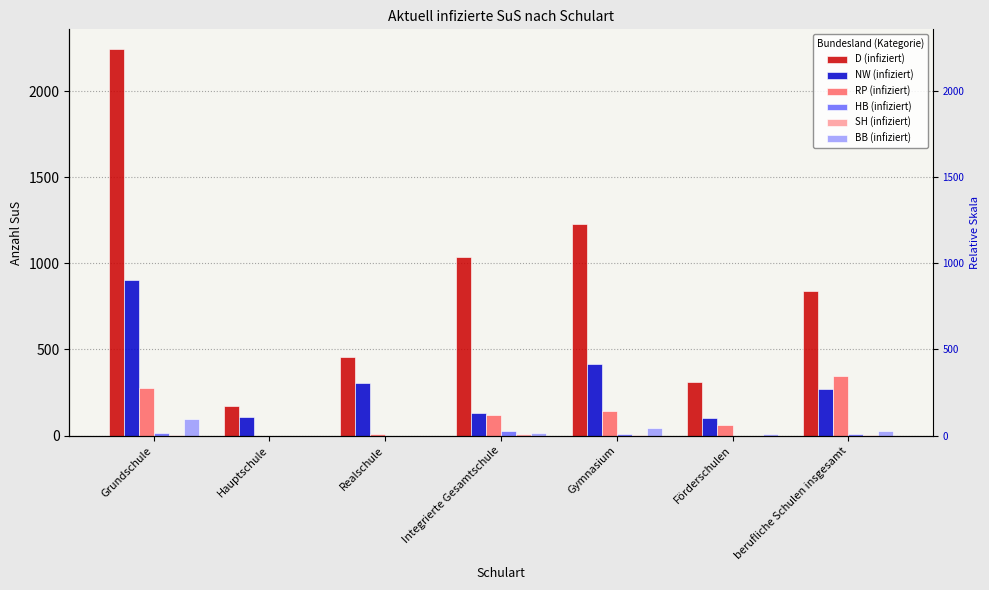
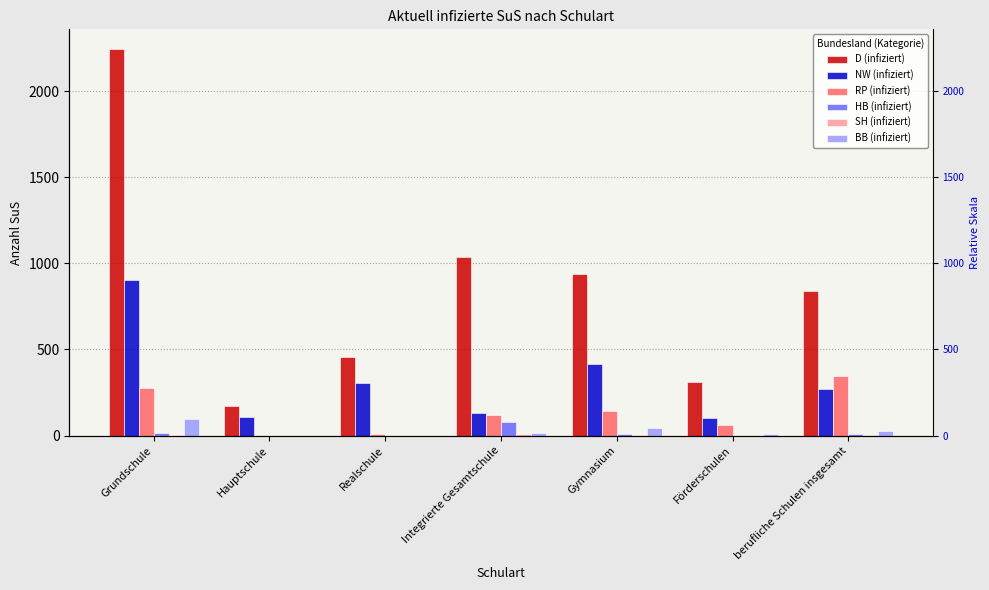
HB (infiziert), Integrierte Gesamtschule: 30 -> 80
D (infiziert), Gymnasium: 1230 -> 940
